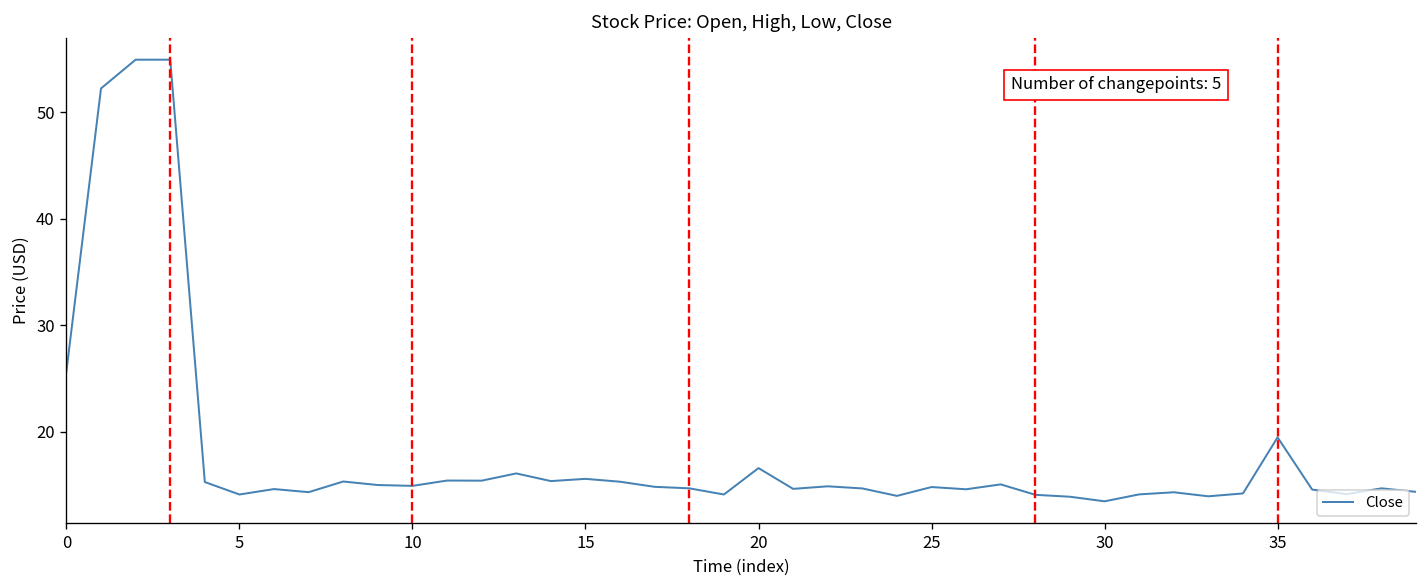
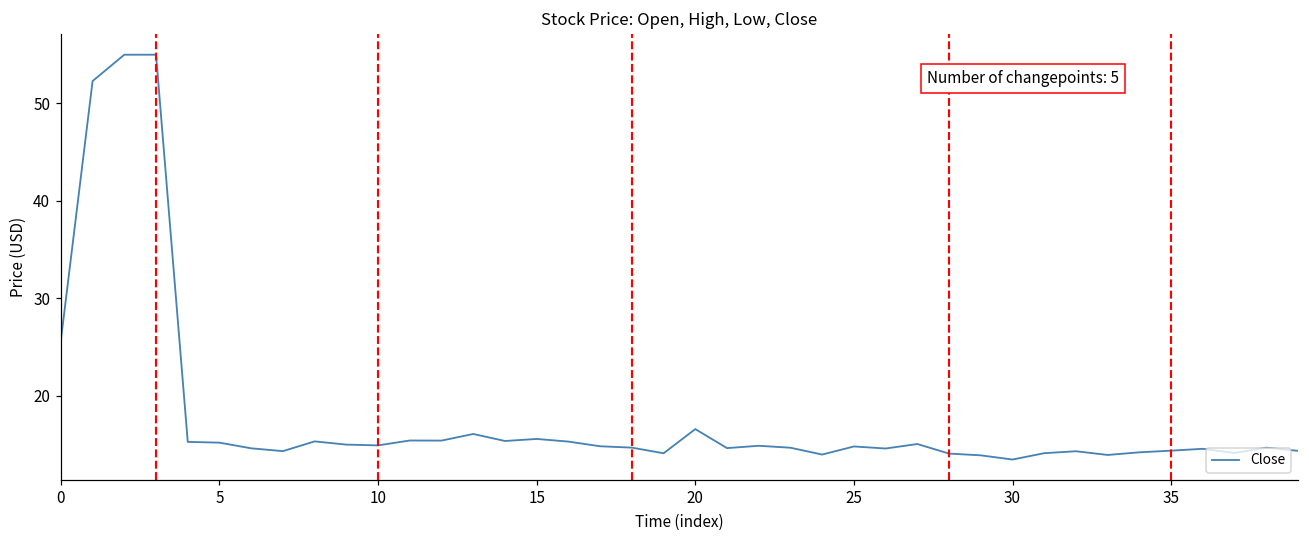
5: 14 -> 15
35: 19 -> 14
